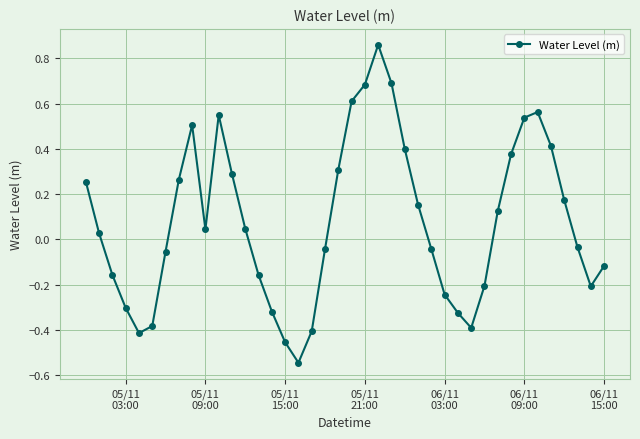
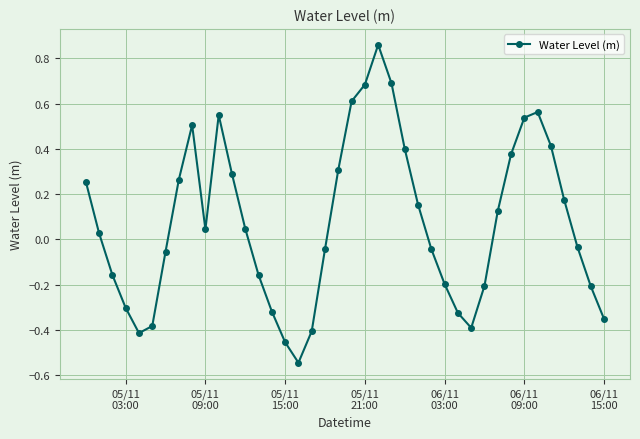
06/11 03:00: -0.24 -> -0.20
06/11 15:00: -0.12 -> -0.35
